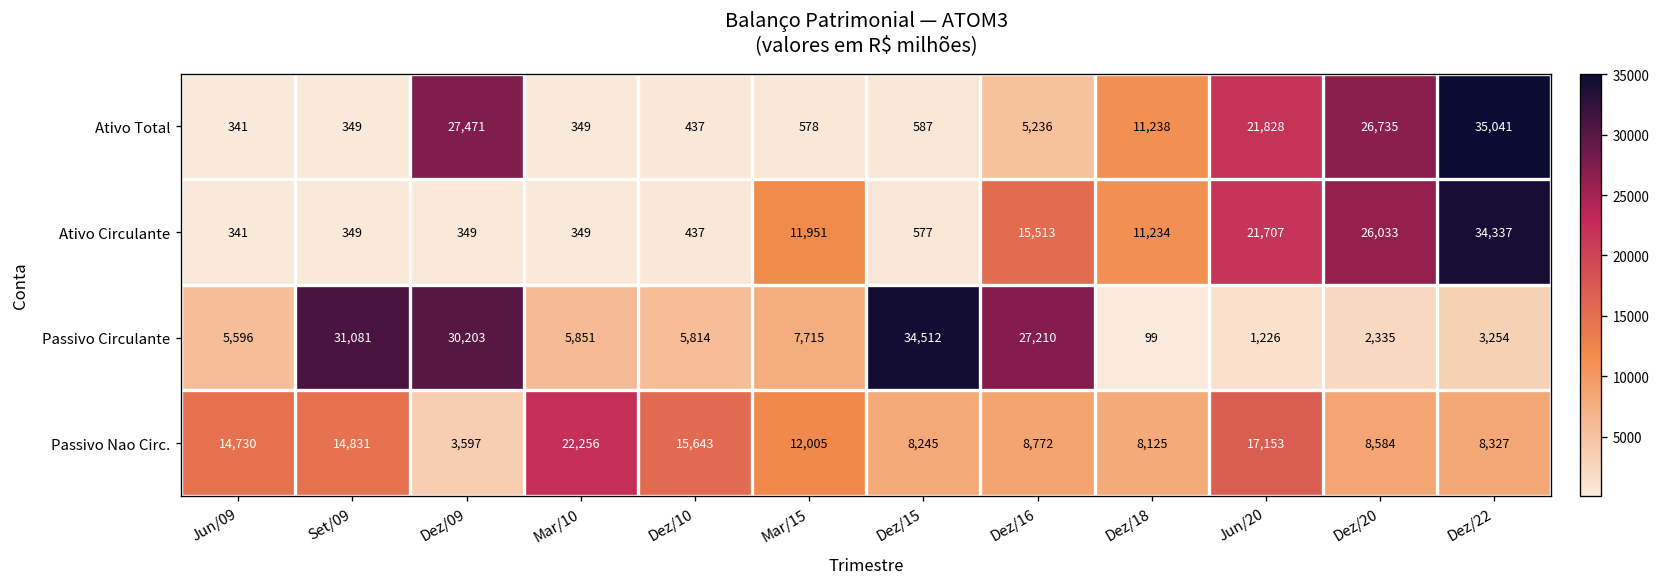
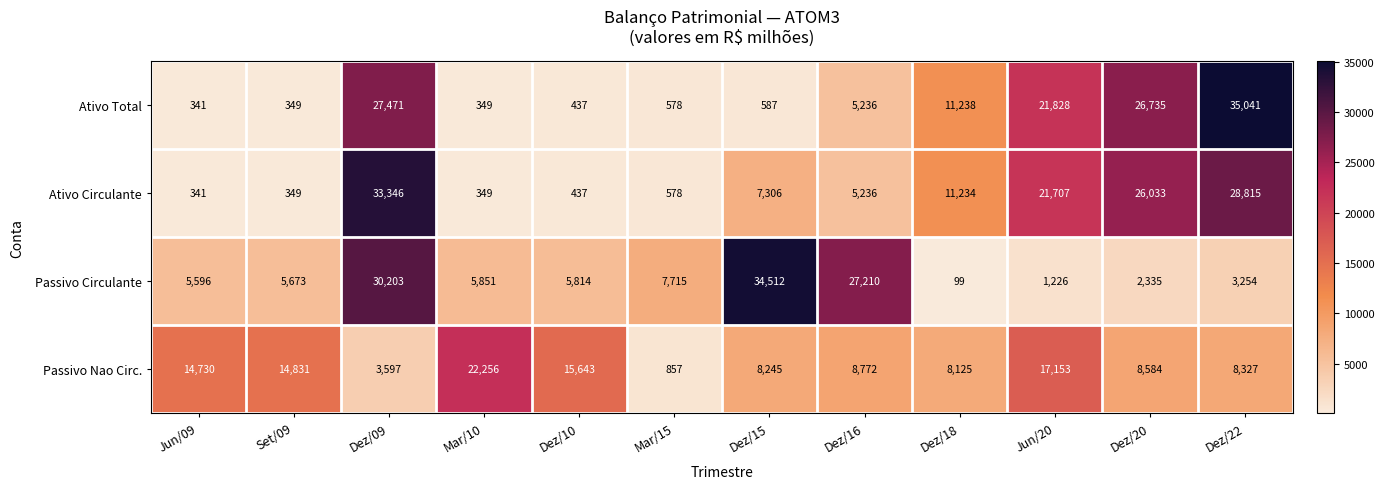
Ativo Circulante, Dez/09: 349 -> 33,346
Ativo Circulante, Mar/15: 11,951 -> 578
Ativo Circulante, Dez/15: 577 -> 7,306
Ativo Circulante, Dez/16: 15,513 -> 5,236
Ativo Circulante, Dez/22: 34,337 -> 28,815
Passivo Circulante, Set/09: 31,081 -> 5,673
Passivo Nao Circ., Mar/15: 12,005 -> 857
